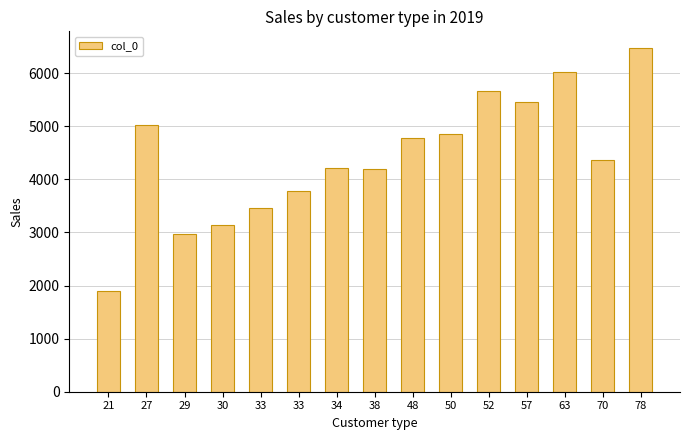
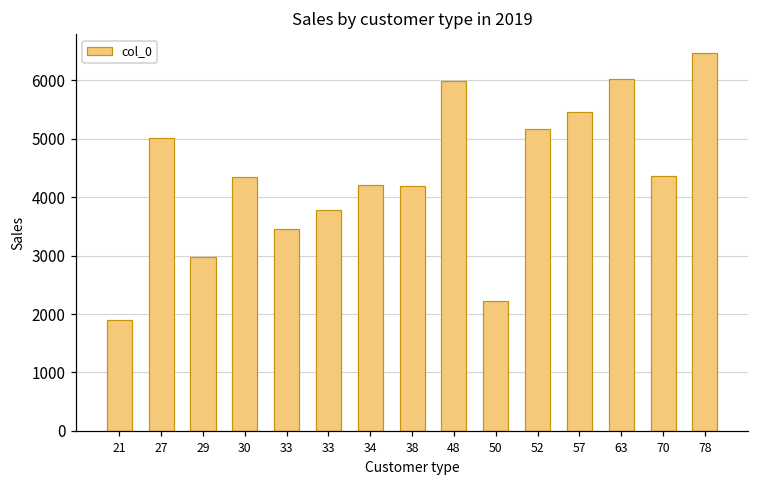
30: 3100 -> 4400
48: 4800 -> 6000
50: 4900 -> 2200
52: 5700 -> 5200
